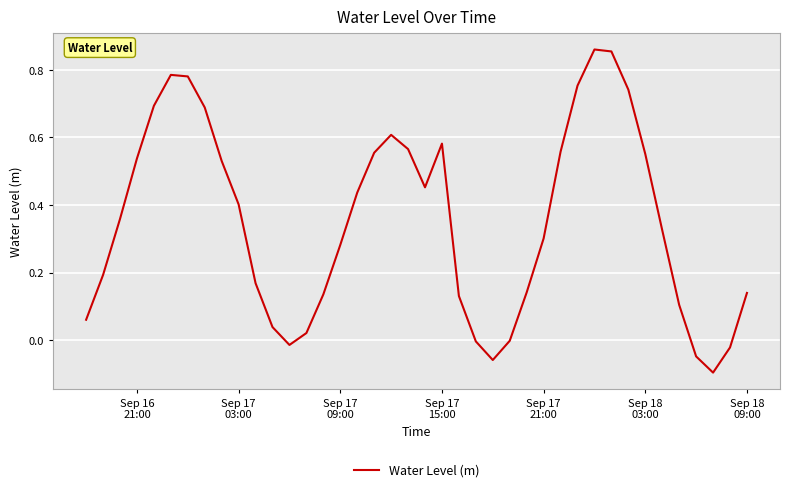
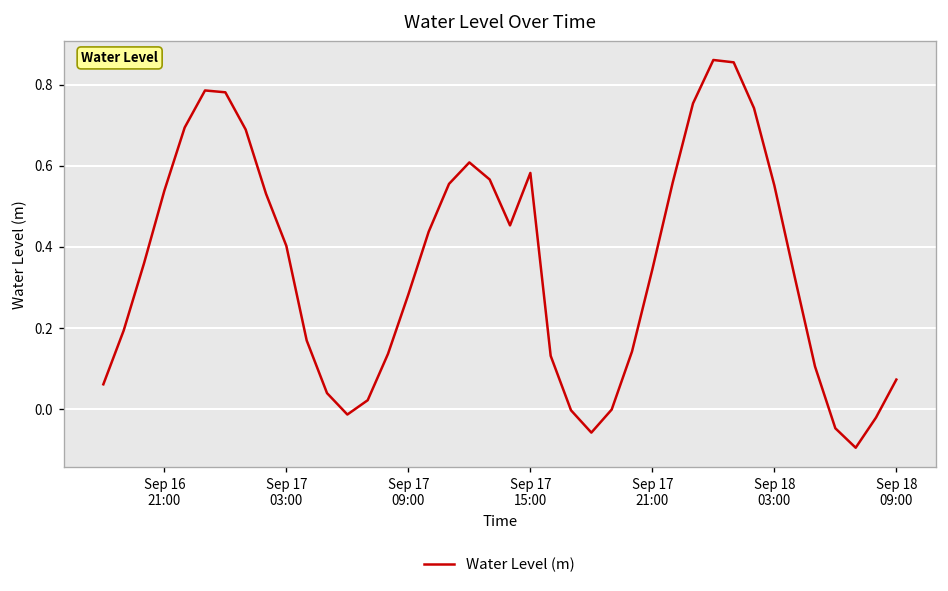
Sep 17 21:00: 0.30 -> 0.34
Sep 18 09:00: 0.14 -> 0.07
